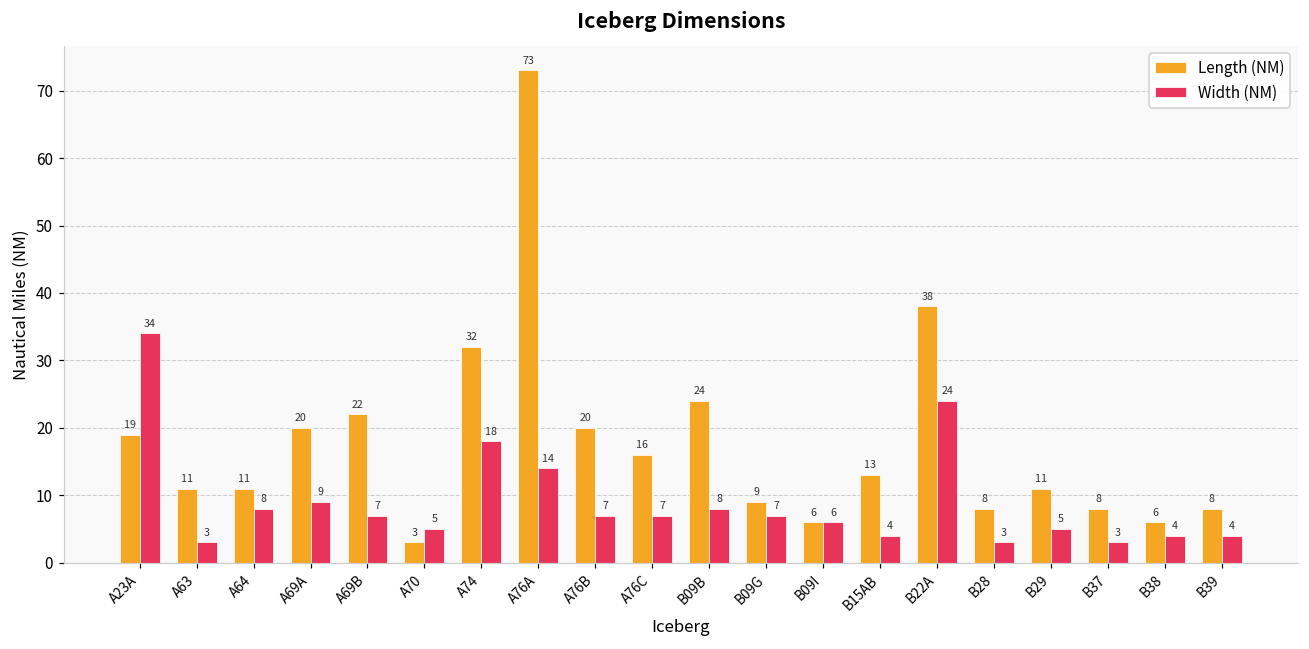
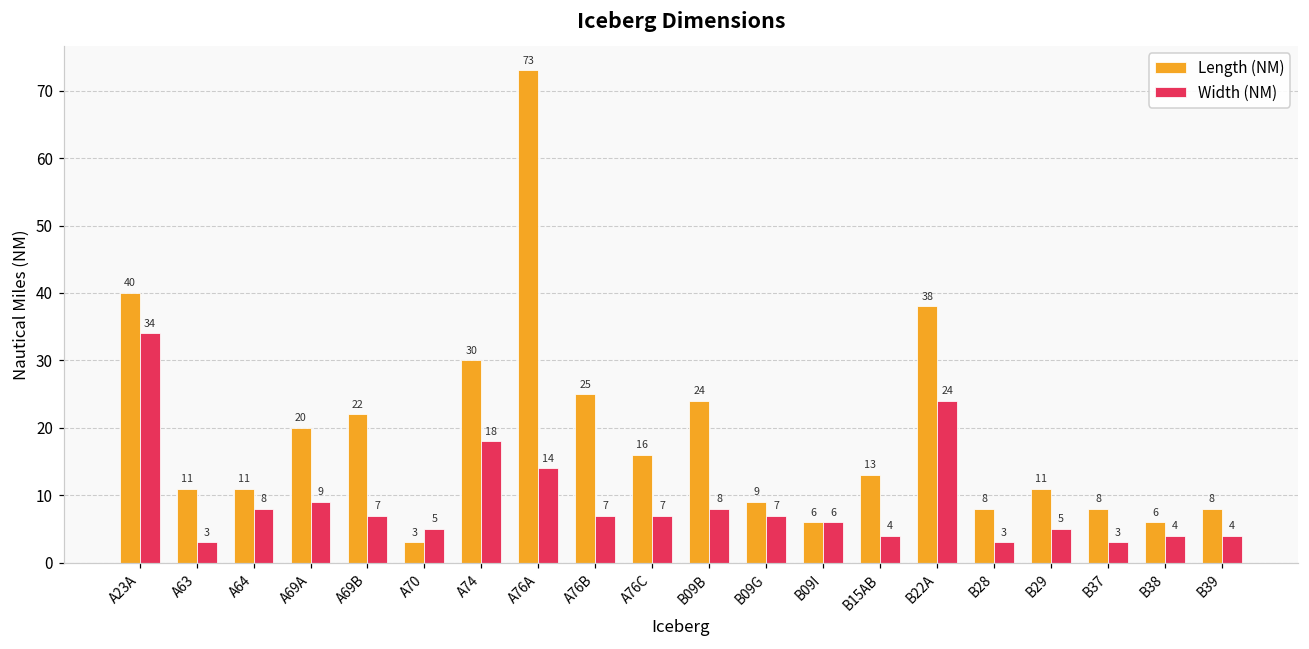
Length (NM), A23A: 19 -> 40
Length (NM), A74: 32 -> 30
Length (NM), A76B: 20 -> 25
